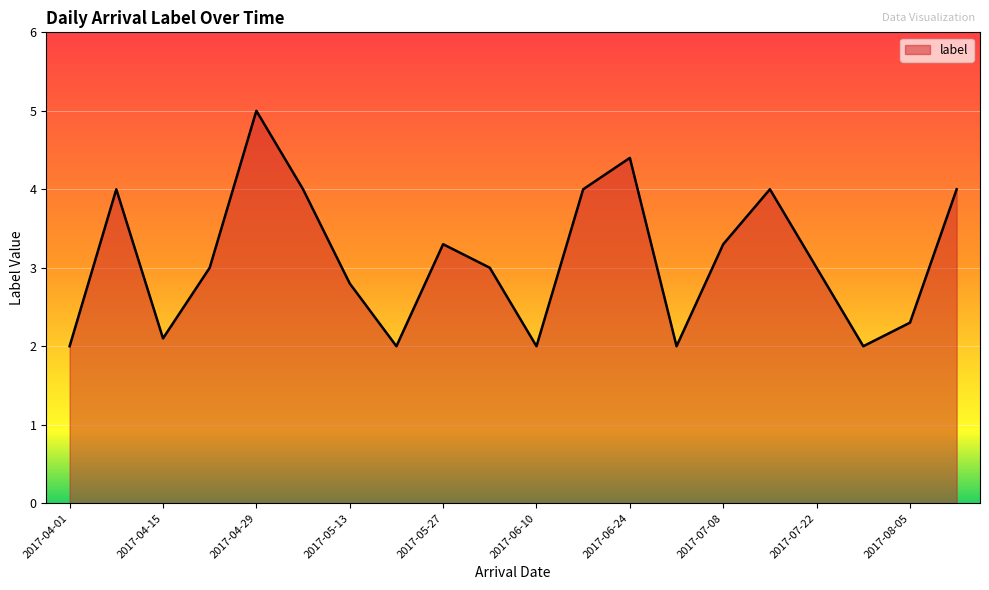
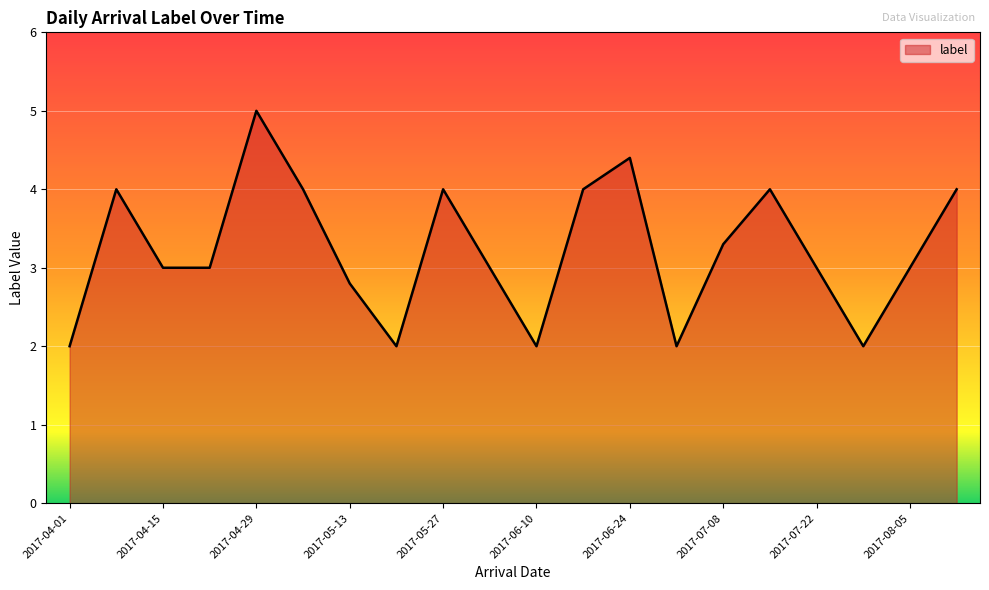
2017-04-15: 2.1 -> 3.0
2017-05-27: 3.3 -> 4.0
2017-08-05: 2.3 -> 3.0
